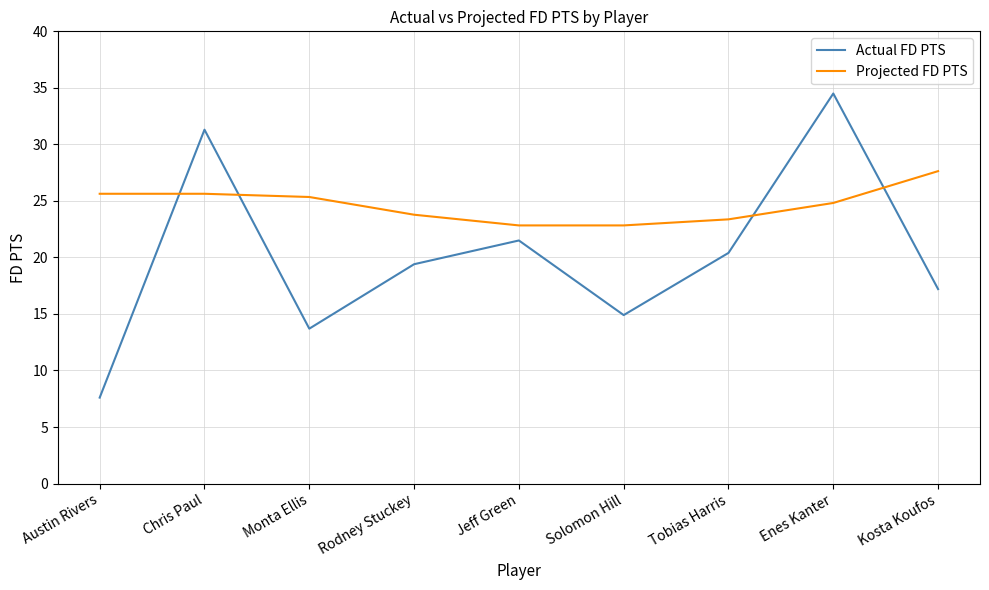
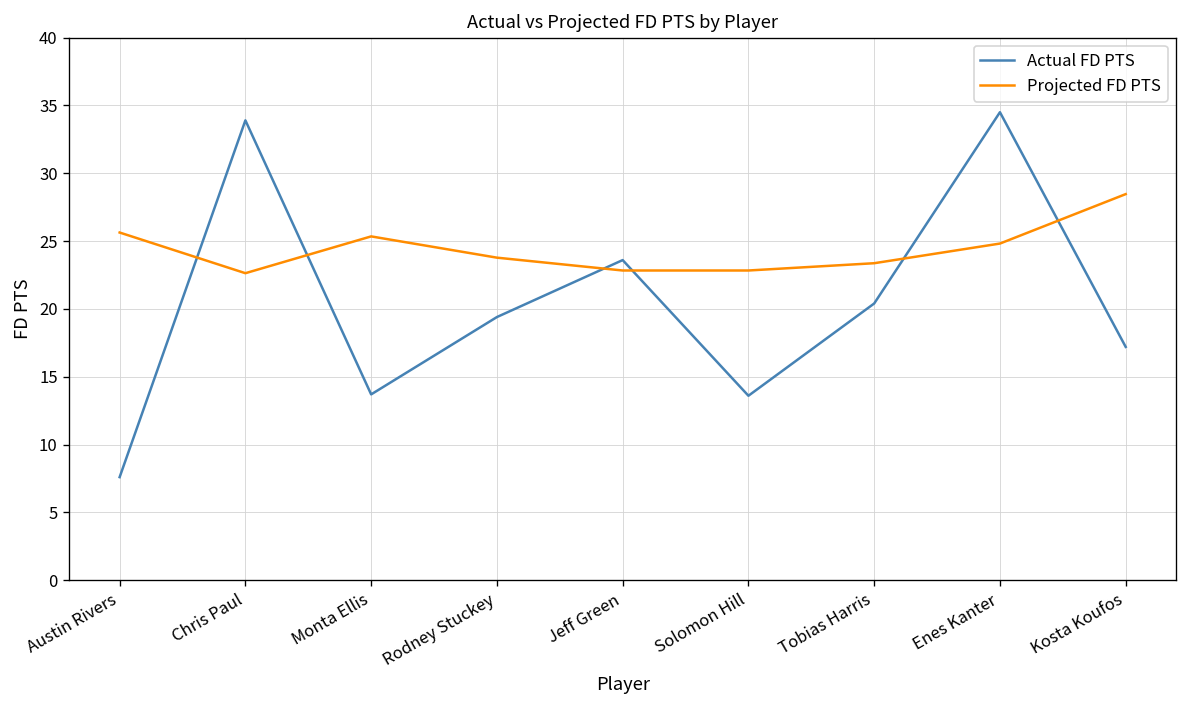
Actual FD PTS, Chris Paul: 31.3 -> 33.9
Projected FD PTS, Chris Paul: 25.6 -> 22.6
Actual FD PTS, Jeff Green: 21.5 -> 23.6
Actual FD PTS, Solomon Hill: 14.9 -> 13.6
Projected FD PTS, Kosta Koufos: 27.6 -> 28.5
